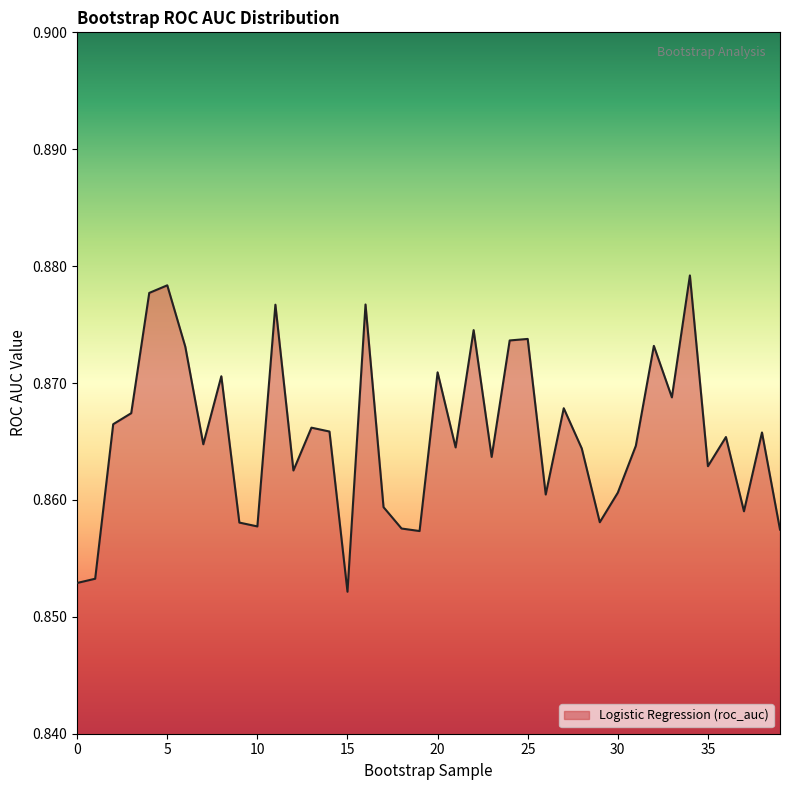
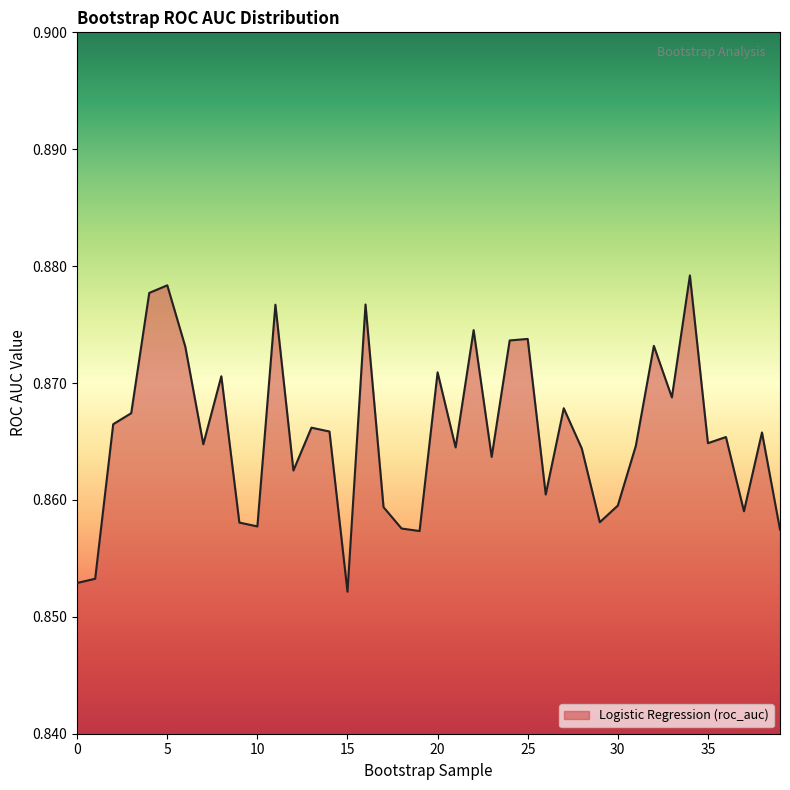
30: 0.8606 -> 0.8595
35: 0.8629 -> 0.8649
